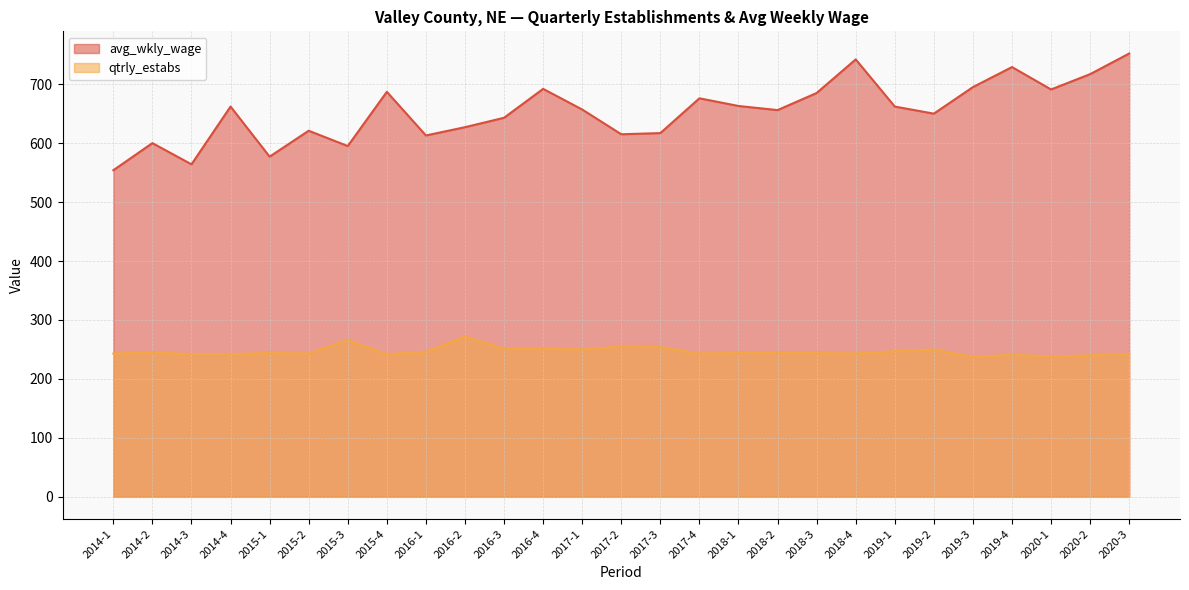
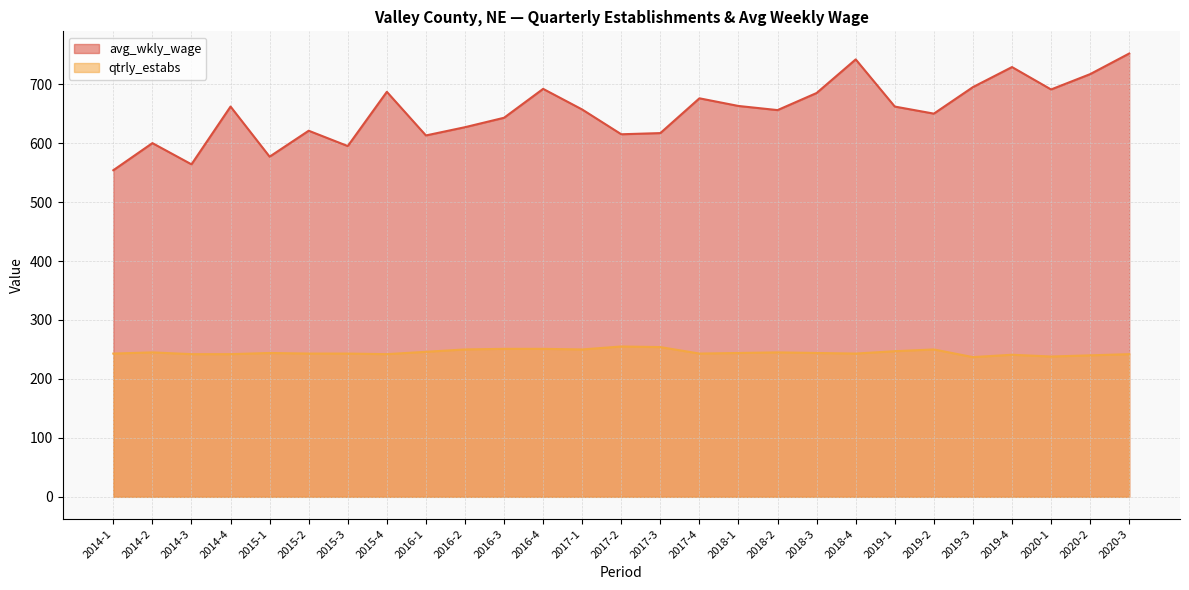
qtrly_estabs, 2015-3: 270 -> 240
qtrly_estabs, 2016-2: 270 -> 250
